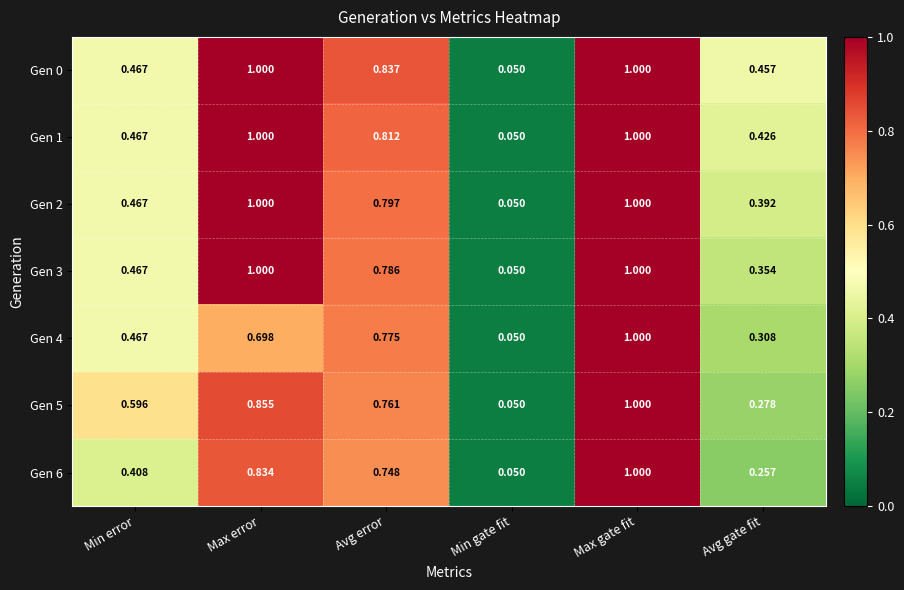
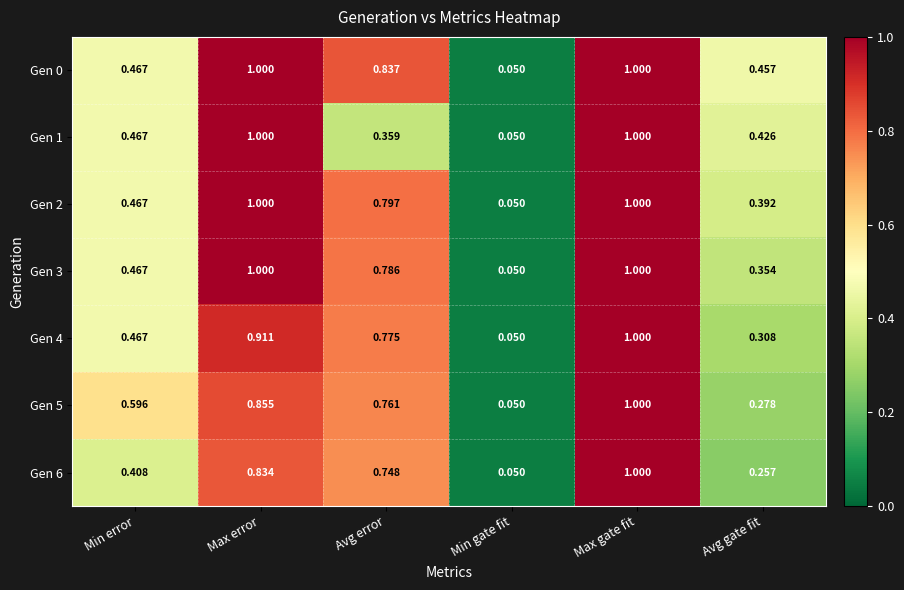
Gen 1, Avg error: 0.812 -> 0.359
Gen 4, Max error: 0.698 -> 0.911
